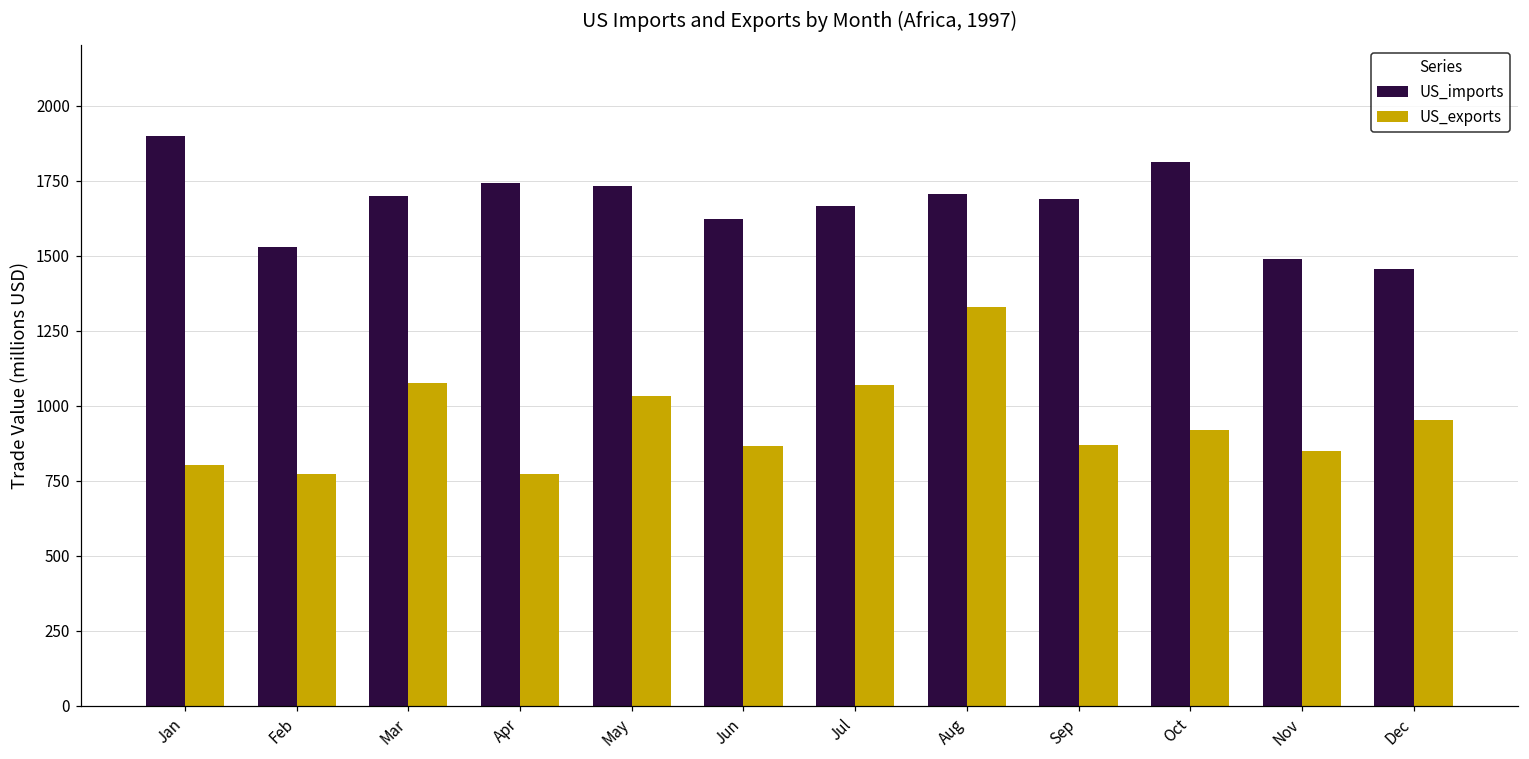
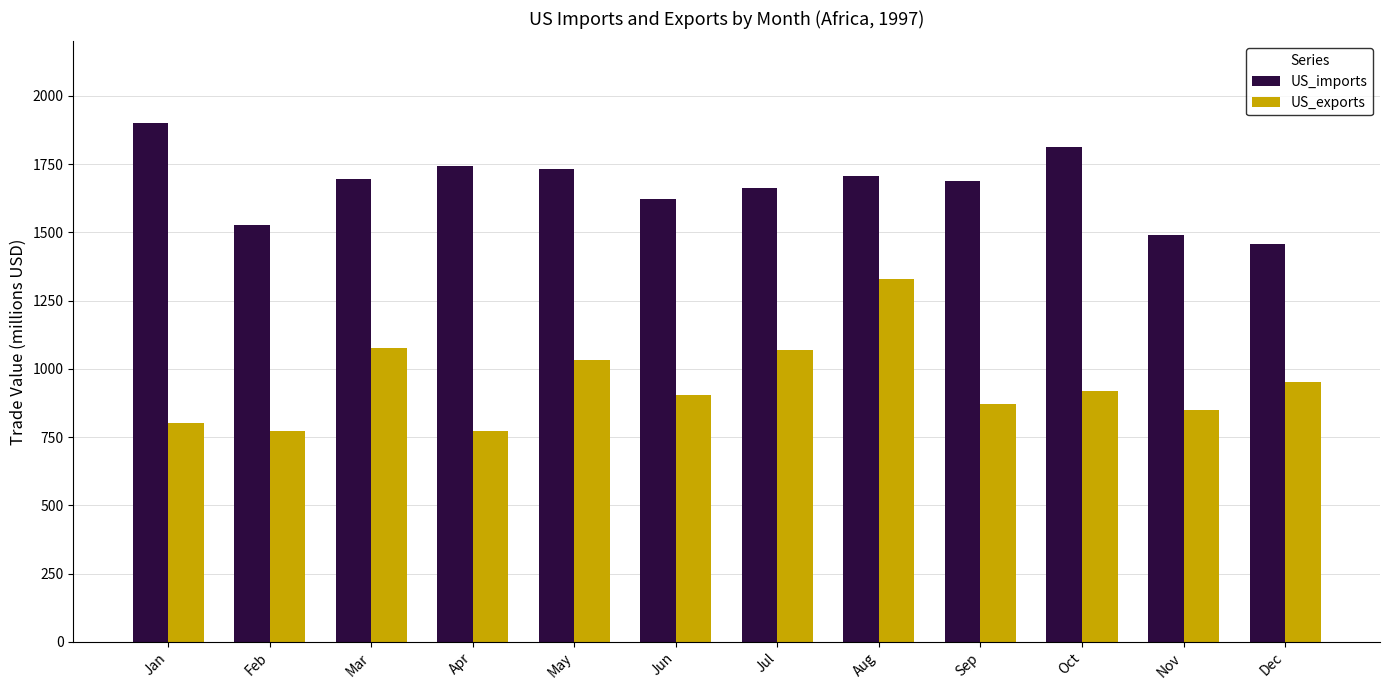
US_exports, Jun: 870 -> 900
